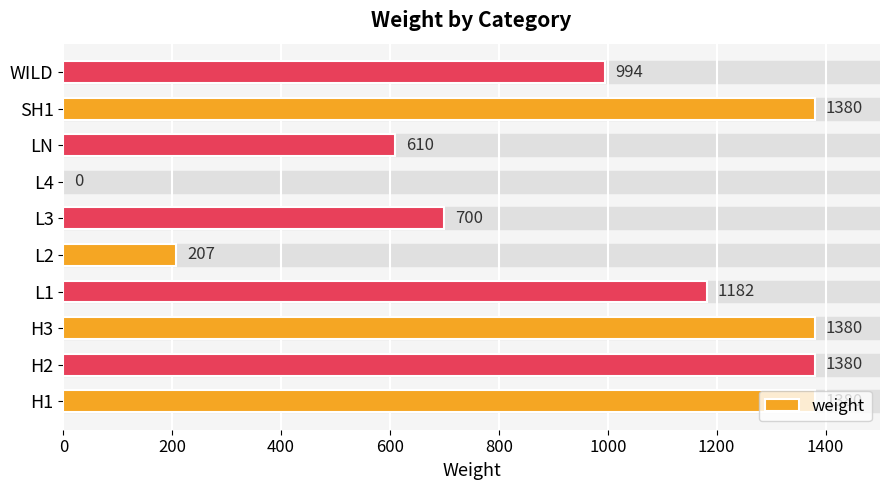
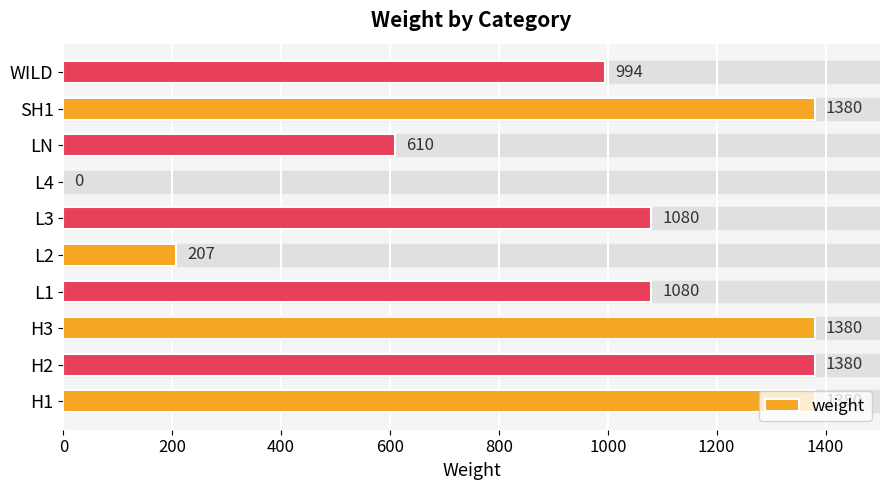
L3: 700 -> 1080
L1: 1182 -> 1080
